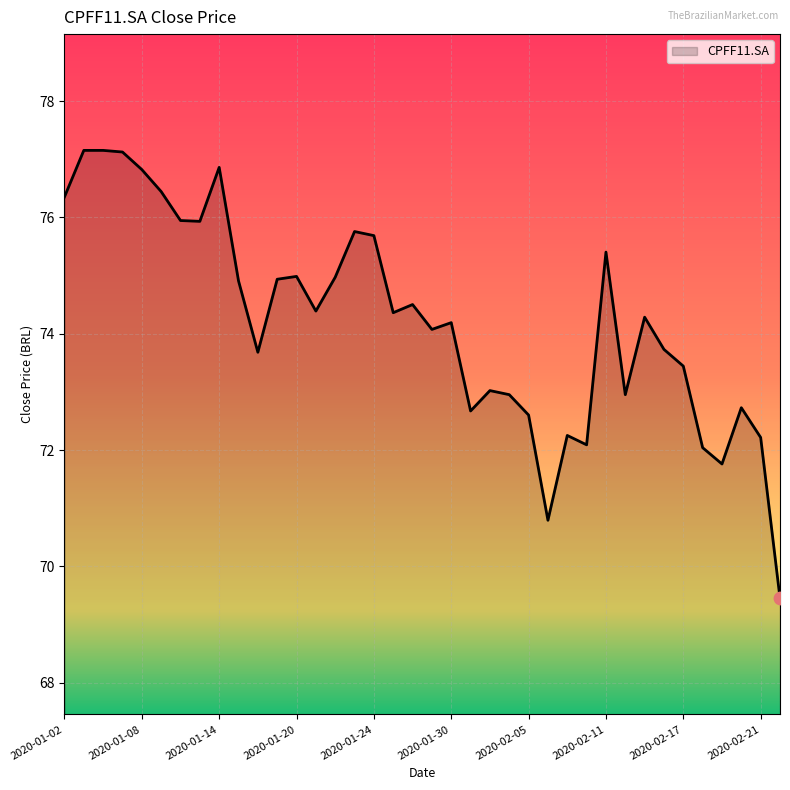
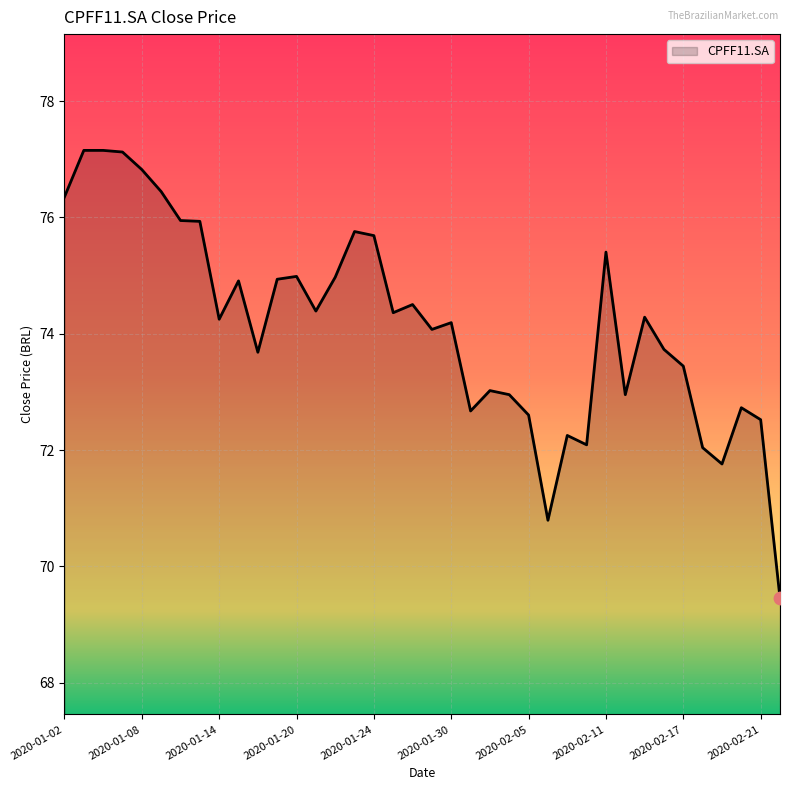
CPFF11.SA, 2020-01-14: 76.9 -> 74.3
CPFF11.SA, 2020-02-21: 72.2 -> 72.5
